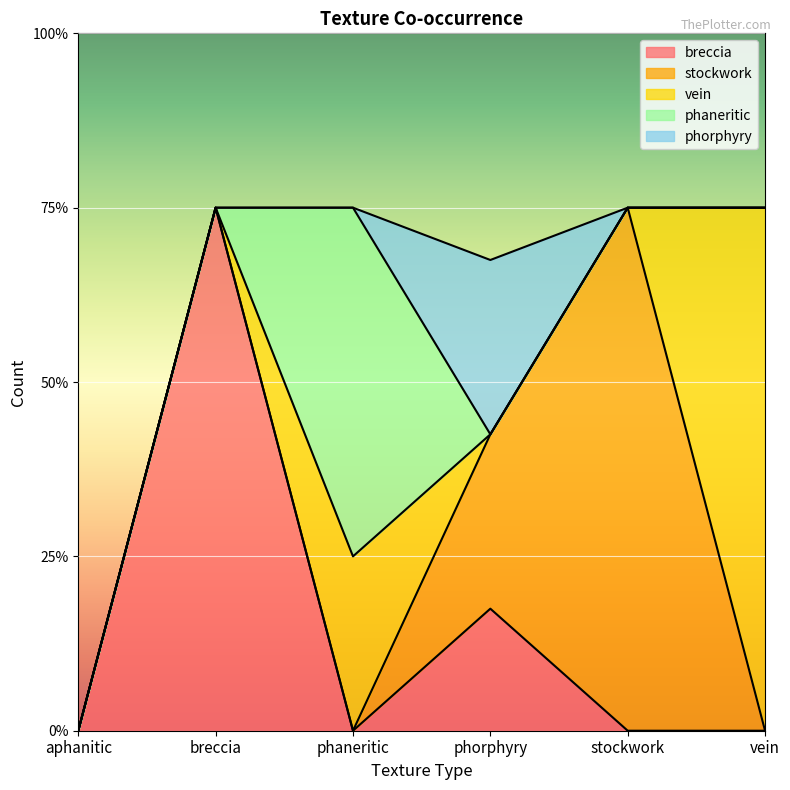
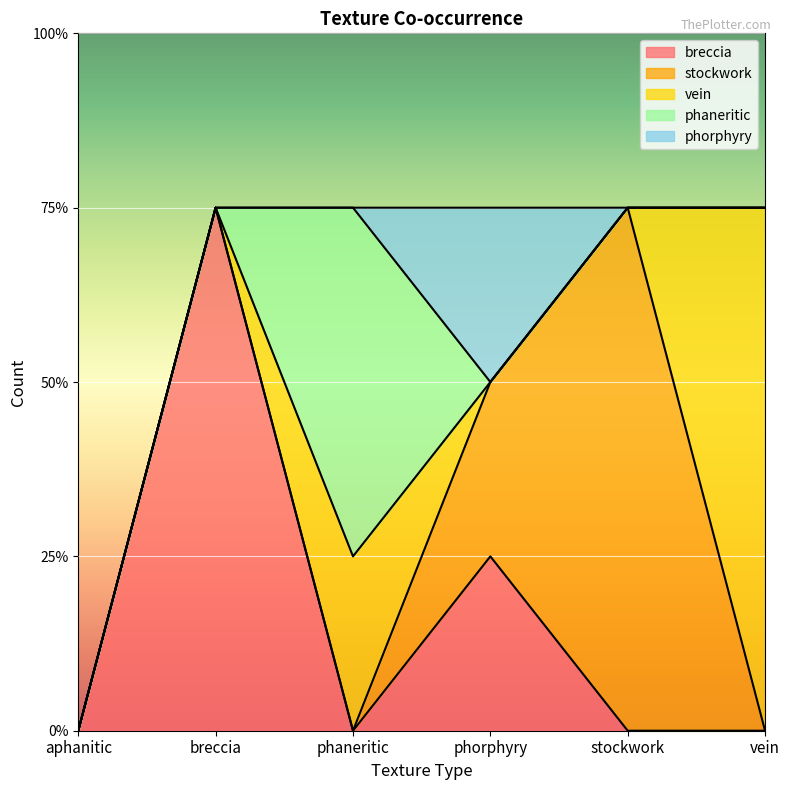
breccia, phorphyry: 18% -> 25%
